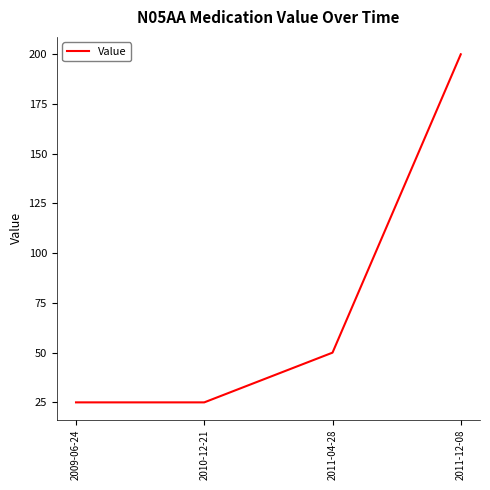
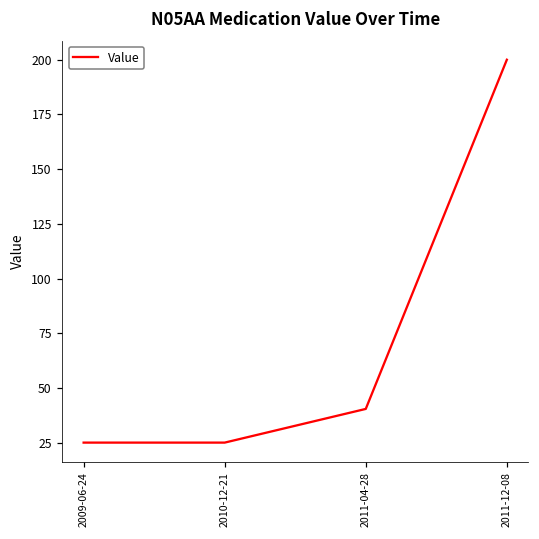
2011-04-28: 50 -> 40
